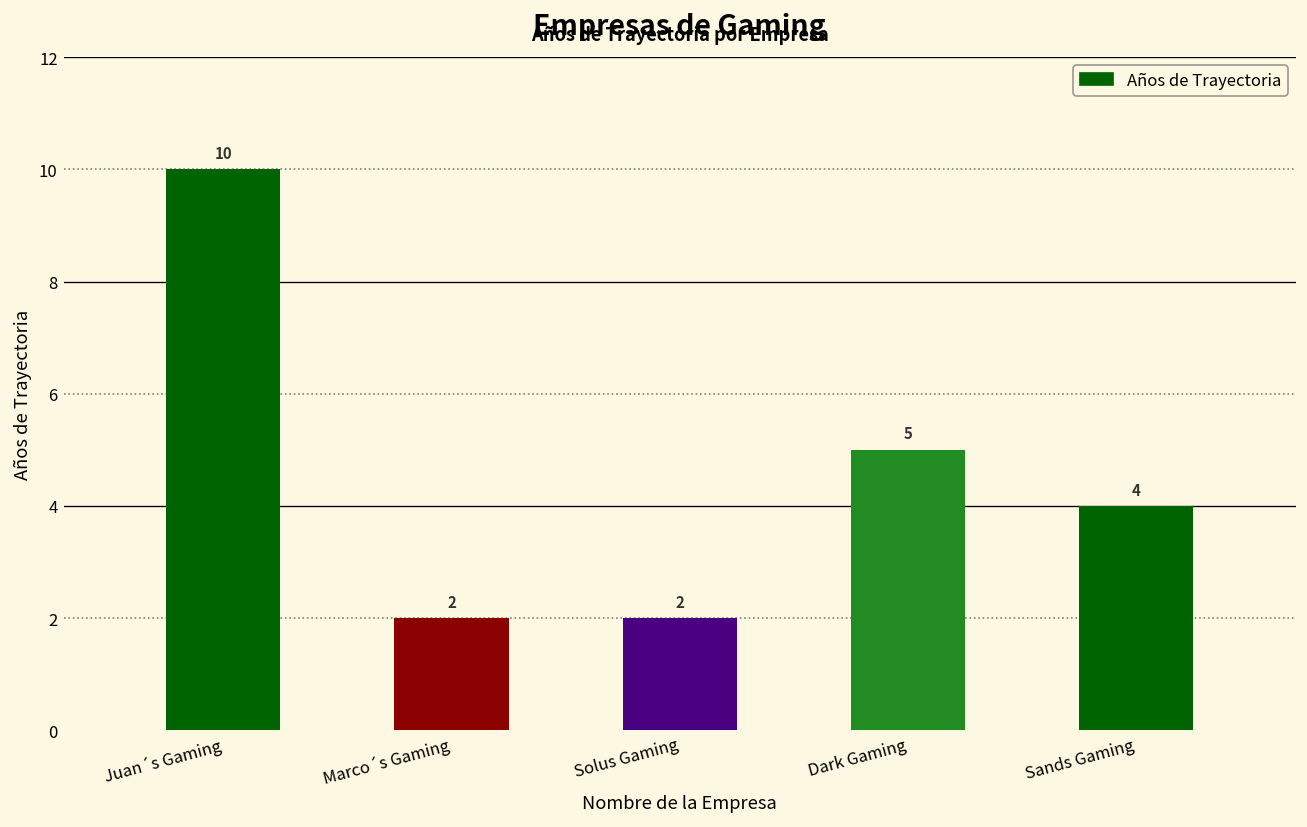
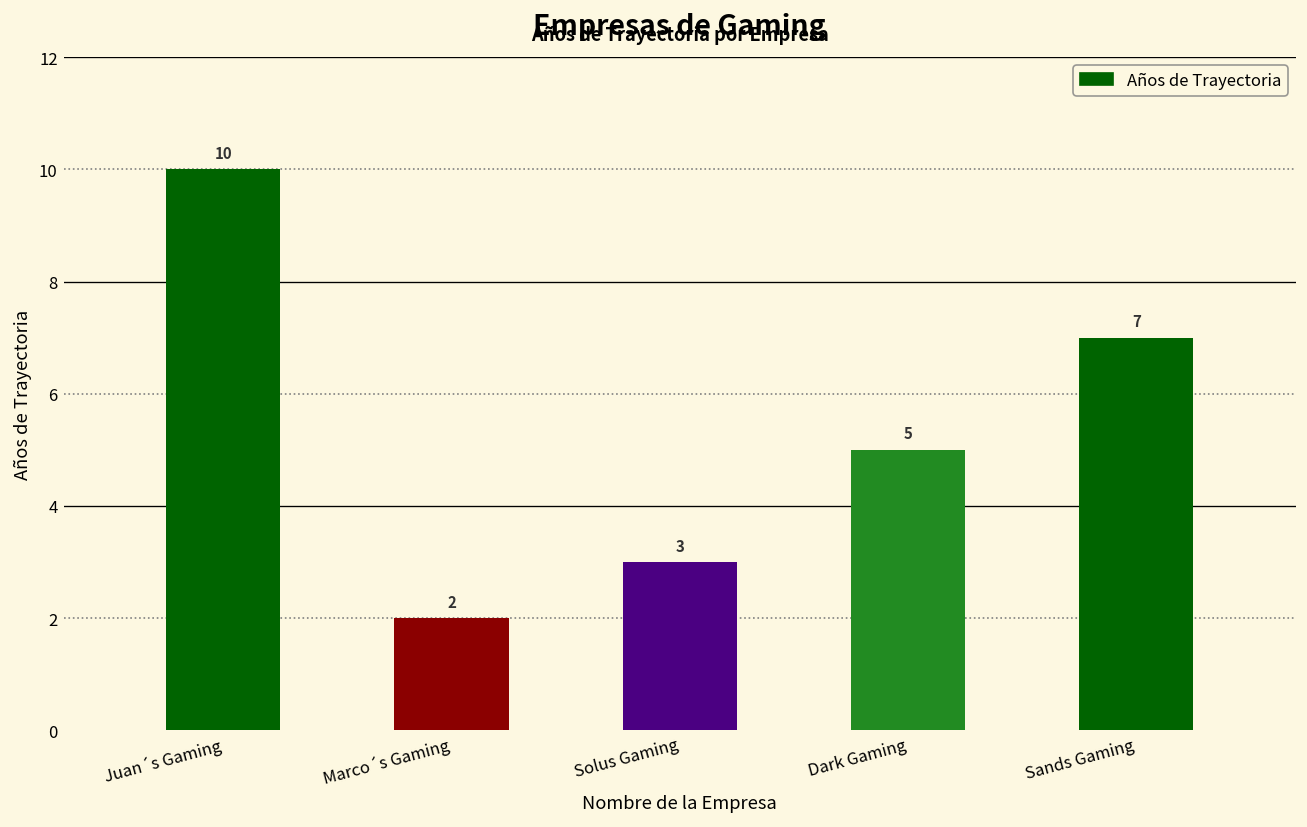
Solus Gaming: 2 -> 3
Sands Gaming: 4 -> 7
